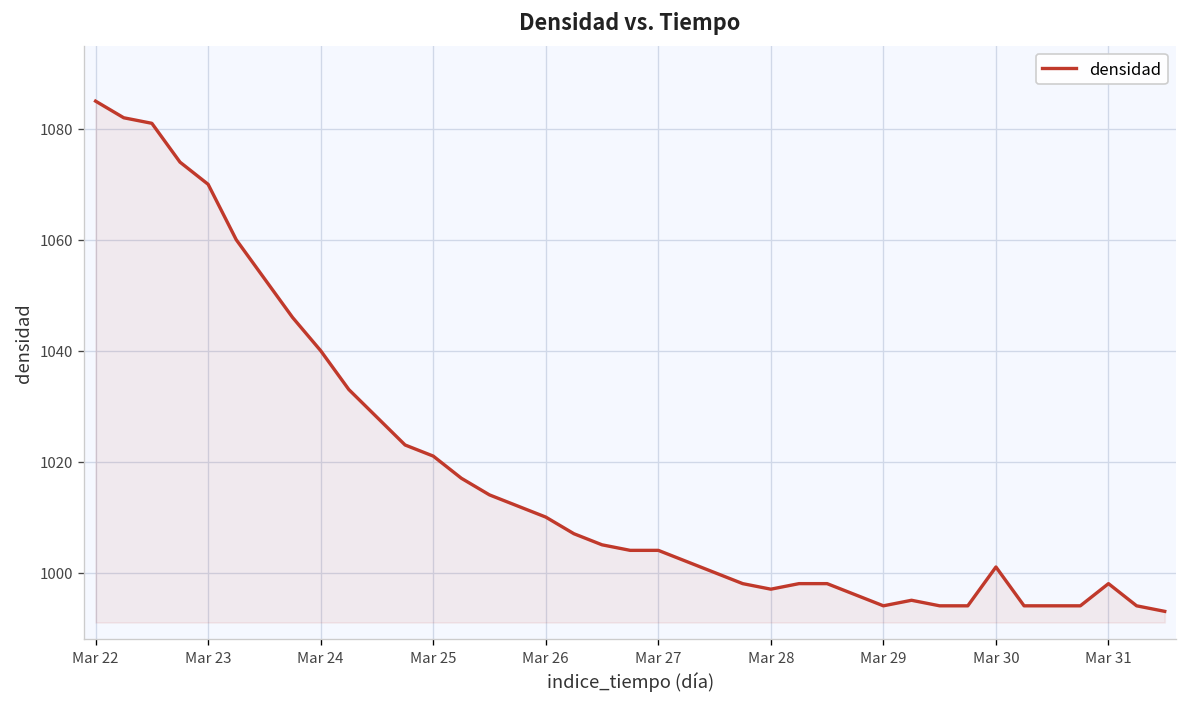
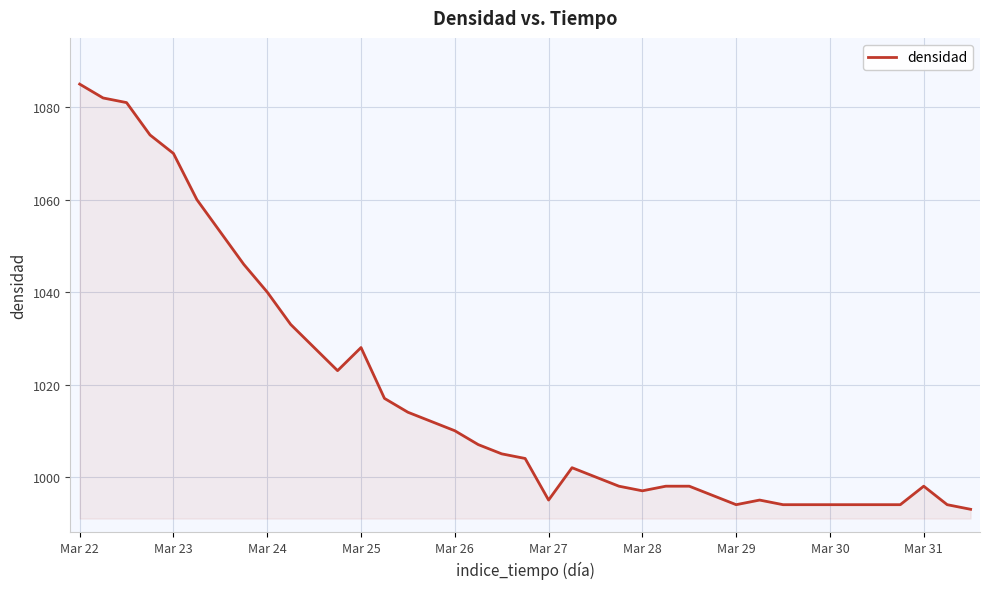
Mar 25: 1021 -> 1028
Mar 27: 1004 -> 995
Mar 30: 1001 -> 994
